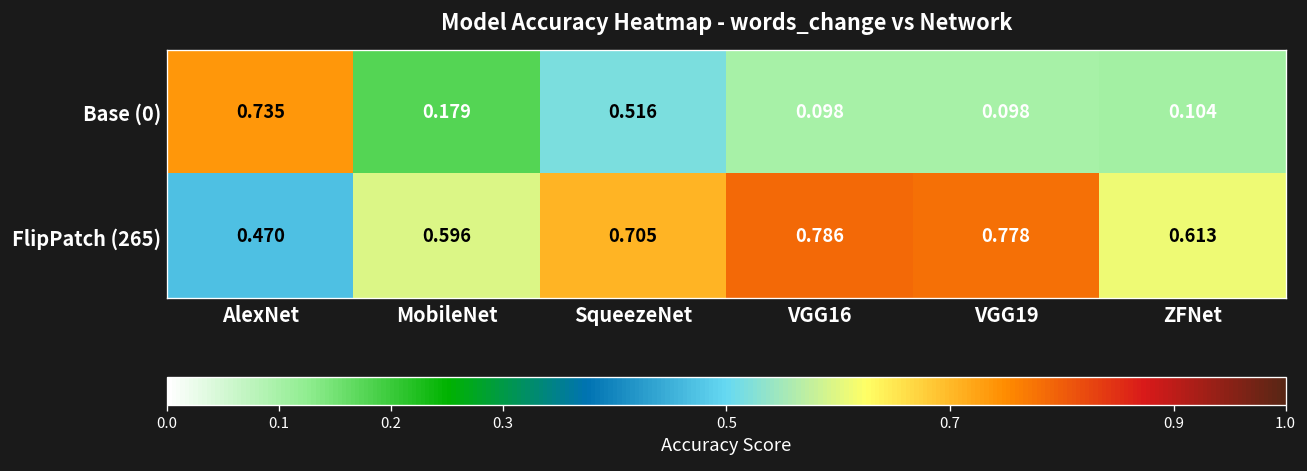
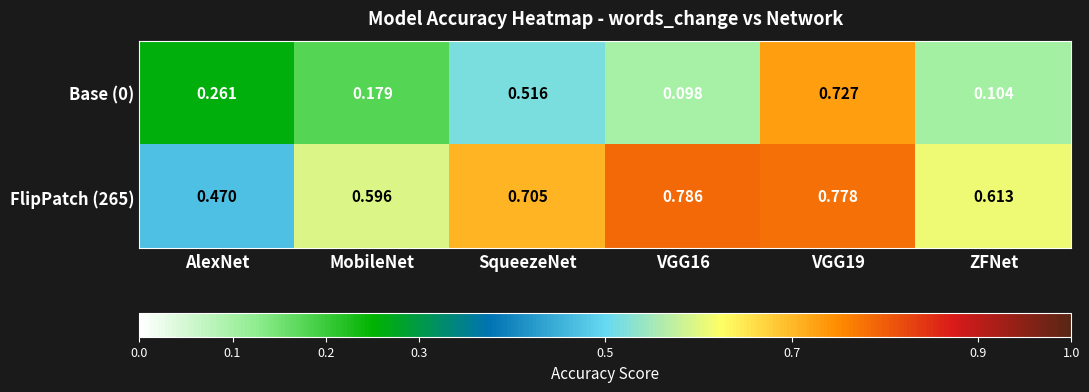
Base (0), AlexNet: 0.735 -> 0.261
Base (0), VGG19: 0.098 -> 0.727
